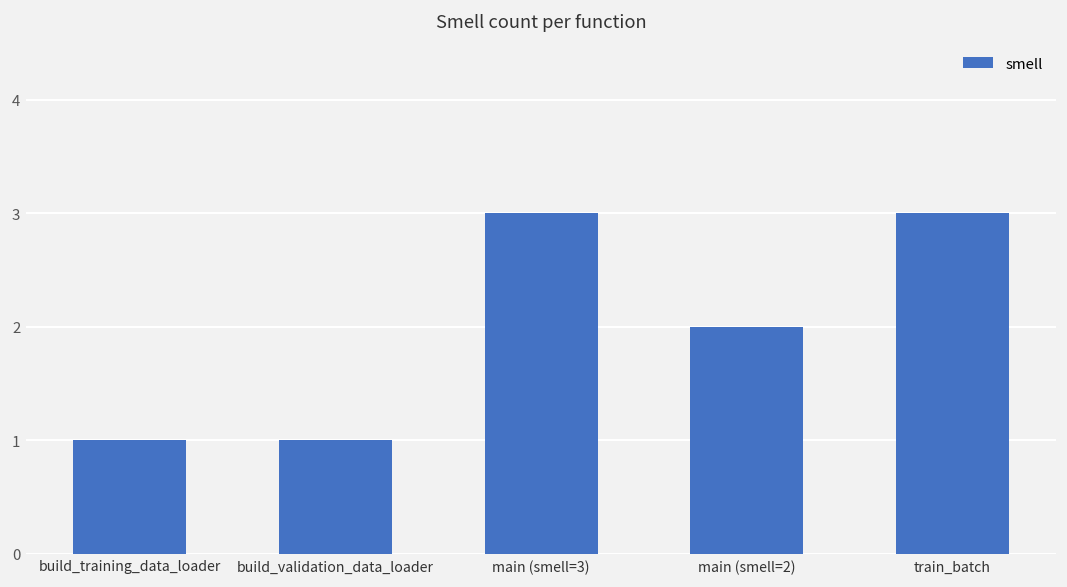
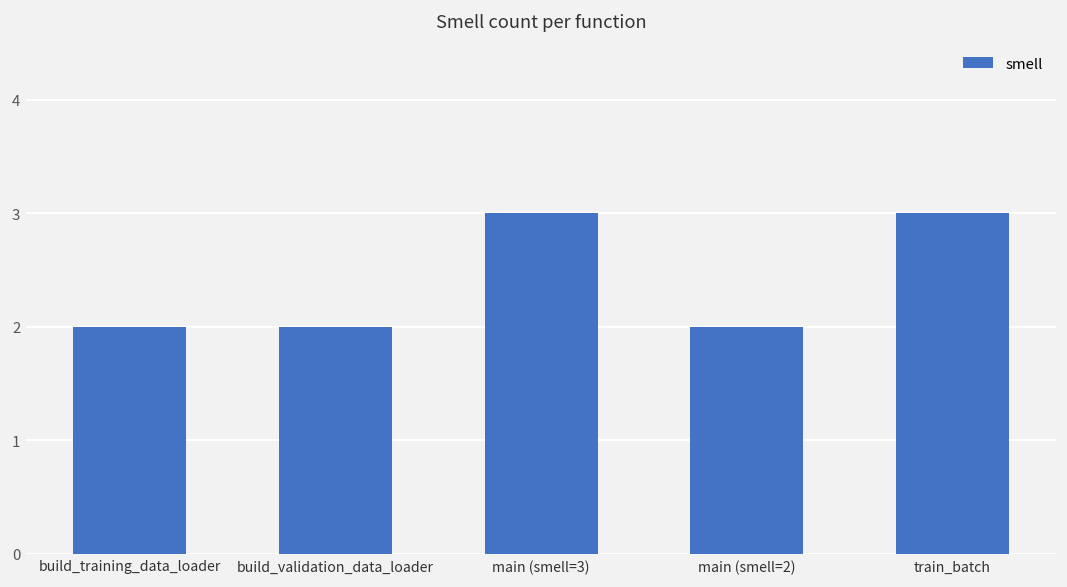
build_training_data_loader: 1 -> 2
build_validation_data_loader: 1 -> 2
